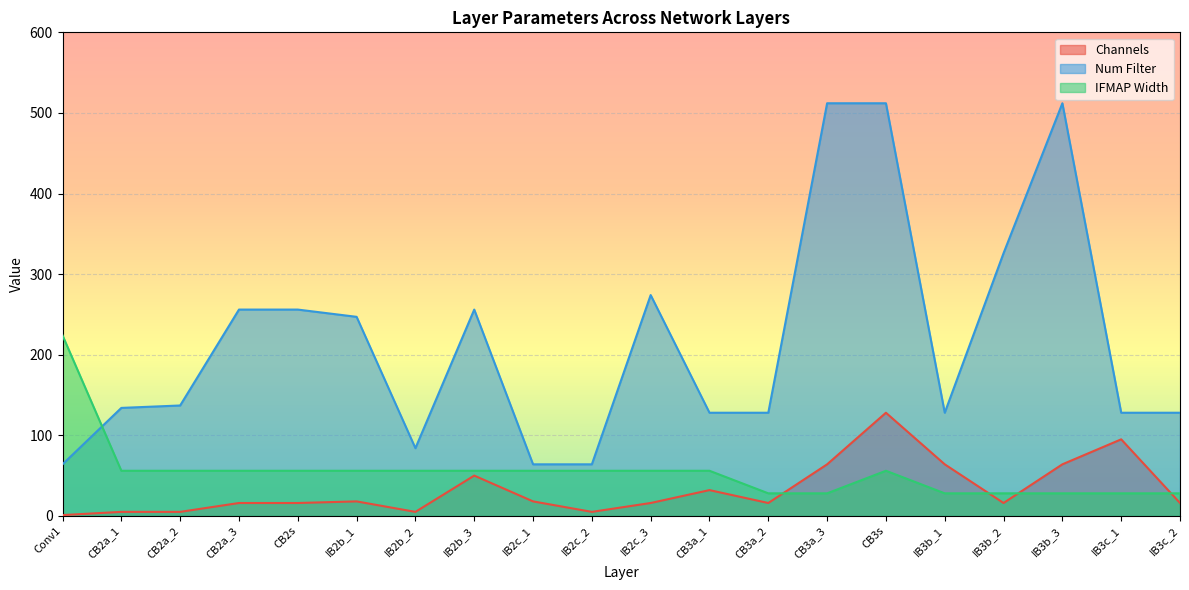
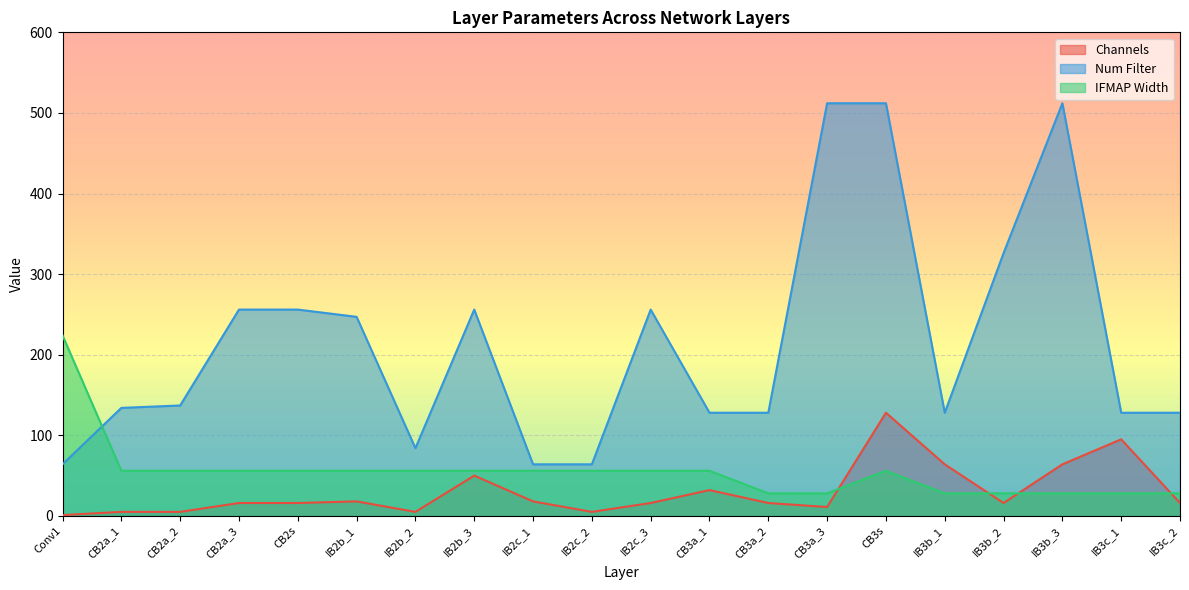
Num Filter, IB2c_3: 270 -> 260
Channels, CB3a_3: 60 -> 10
